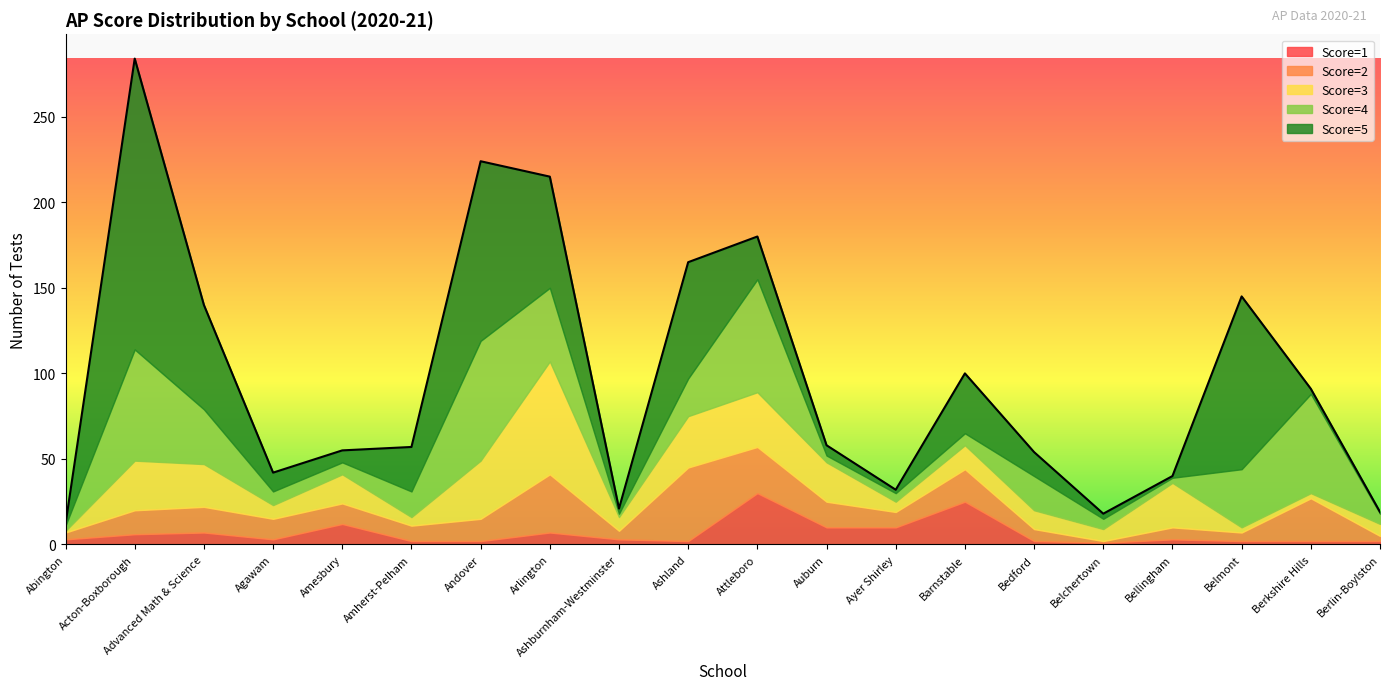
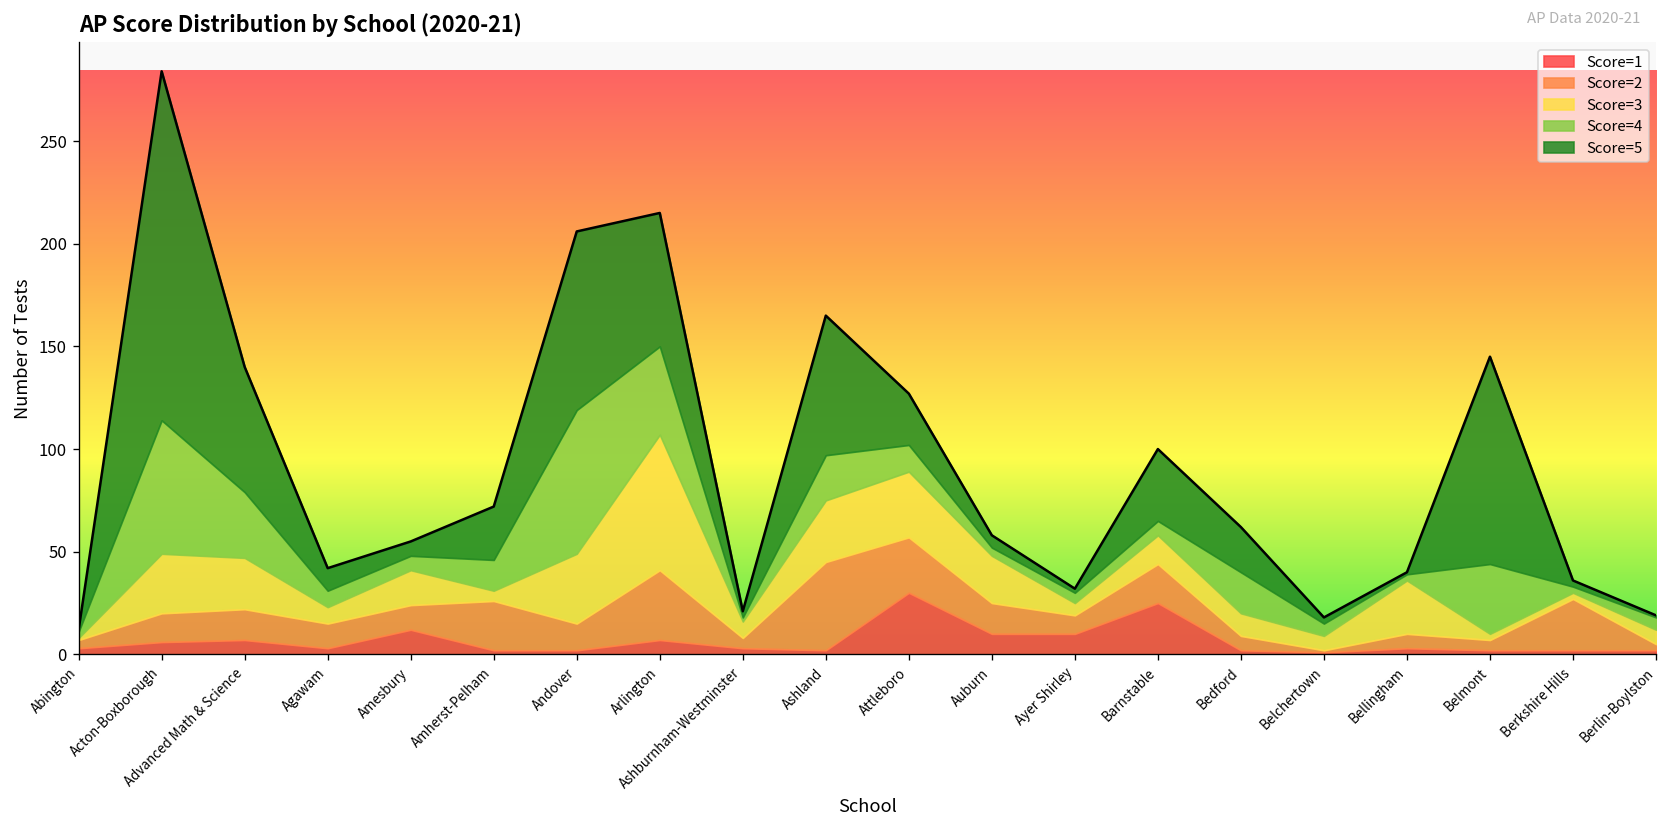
Score=2, Amherst-Pelham: 9 -> 24
Score=5, Andover: 105 -> 87
Score=4, Attleboro: 66 -> 13
Score=5, Bedford: 14 -> 22
Score=4, Berkshire Hills: 58 -> 3
